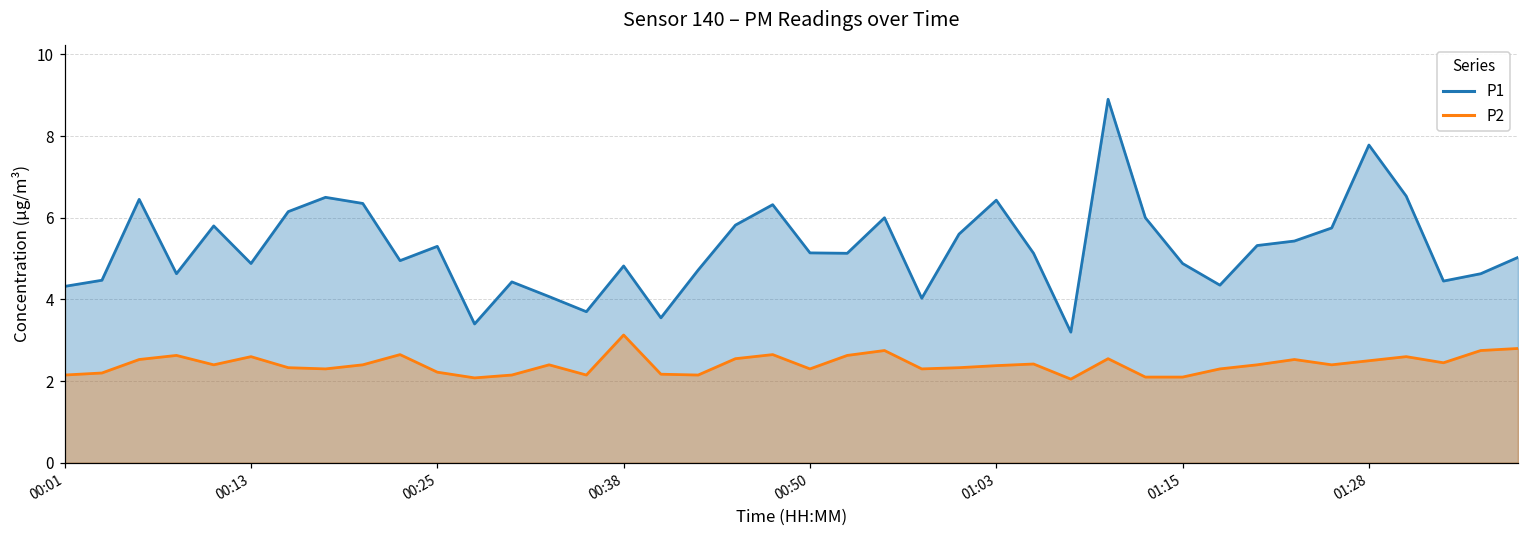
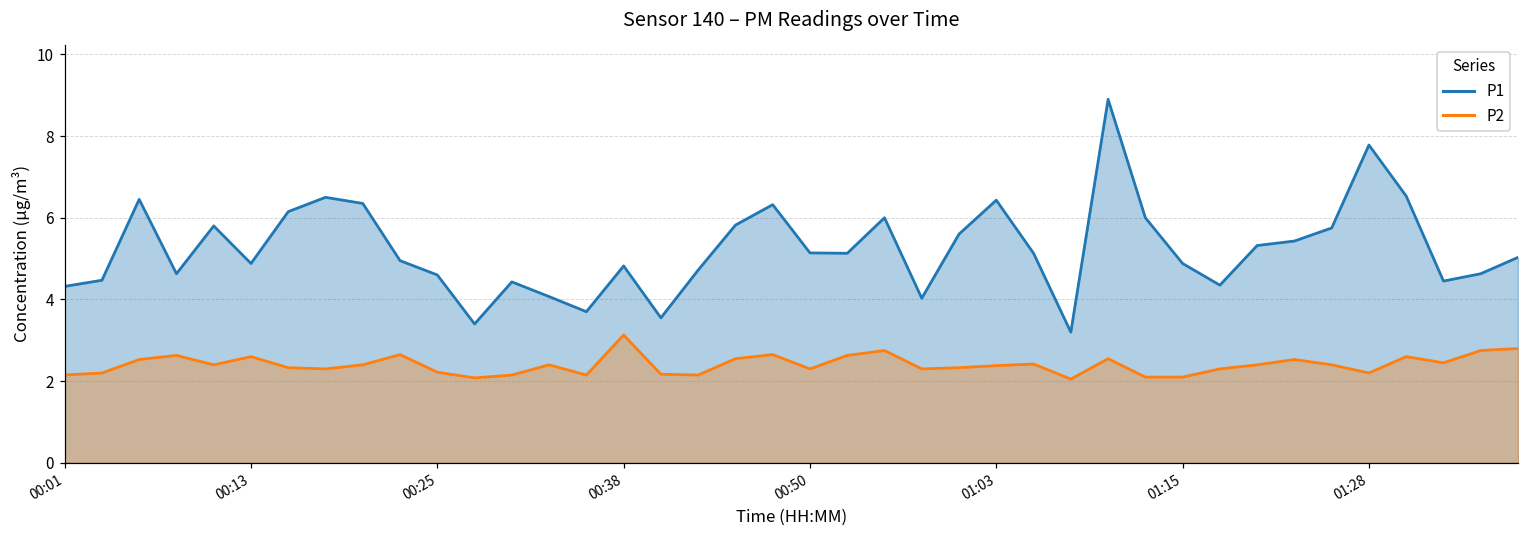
P1, 00:25: 5.3 -> 4.6
P2, 01:28: 2.5 -> 2.2
